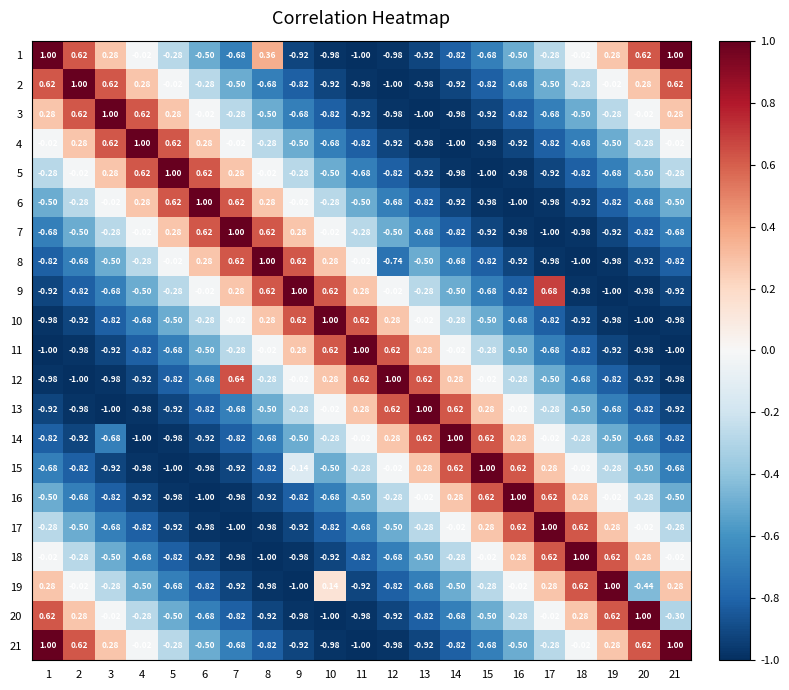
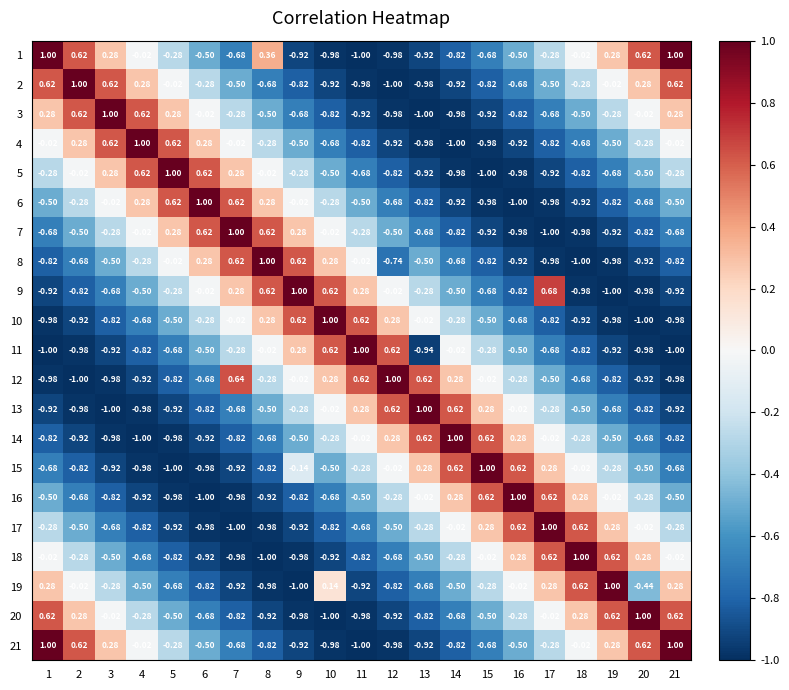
11, 13: 0.28 -> -0.94
14, 3: -0.68 -> -0.98
20, 21: -0.30 -> 0.62
